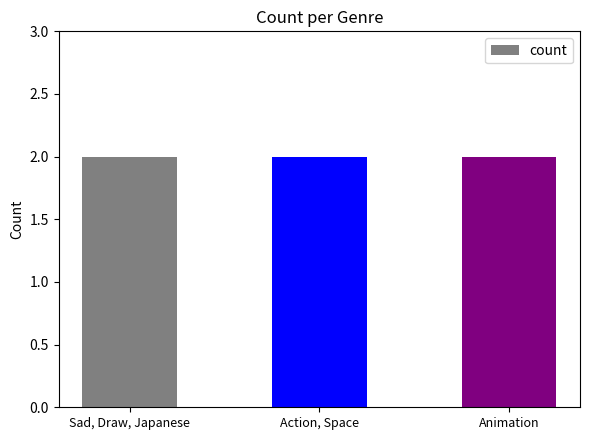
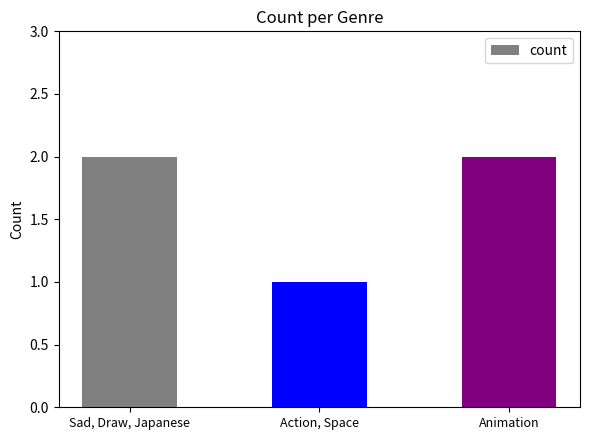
Action, Space: 2 -> 1
